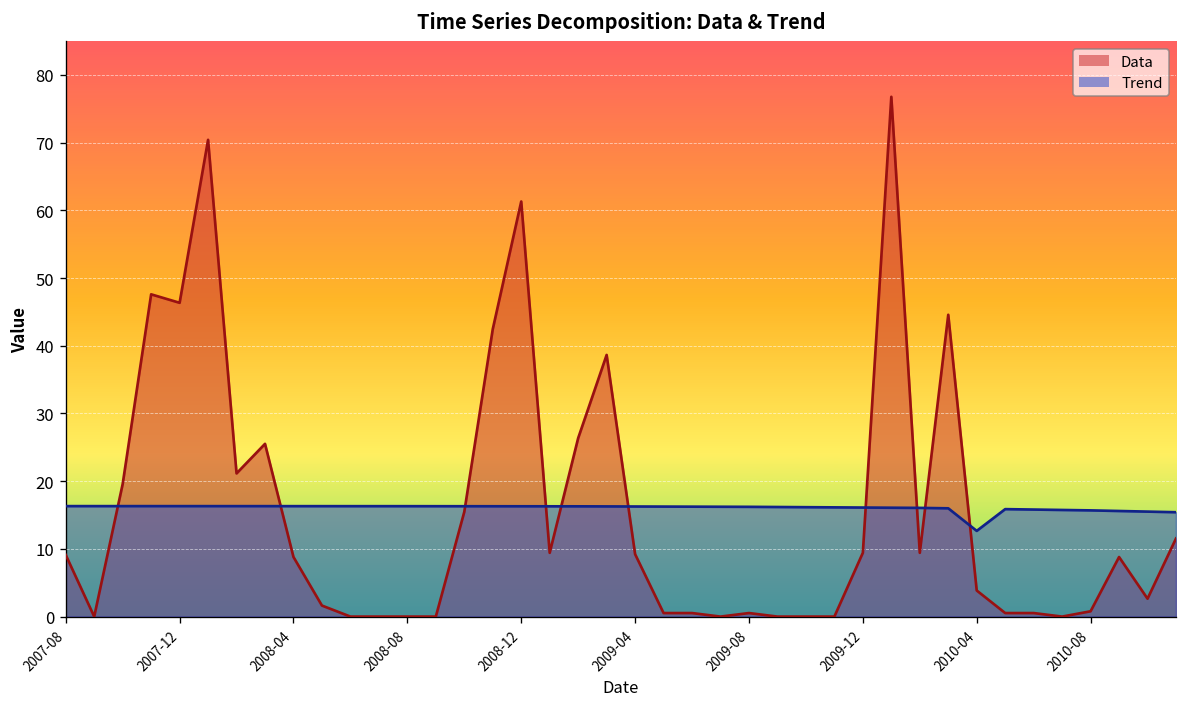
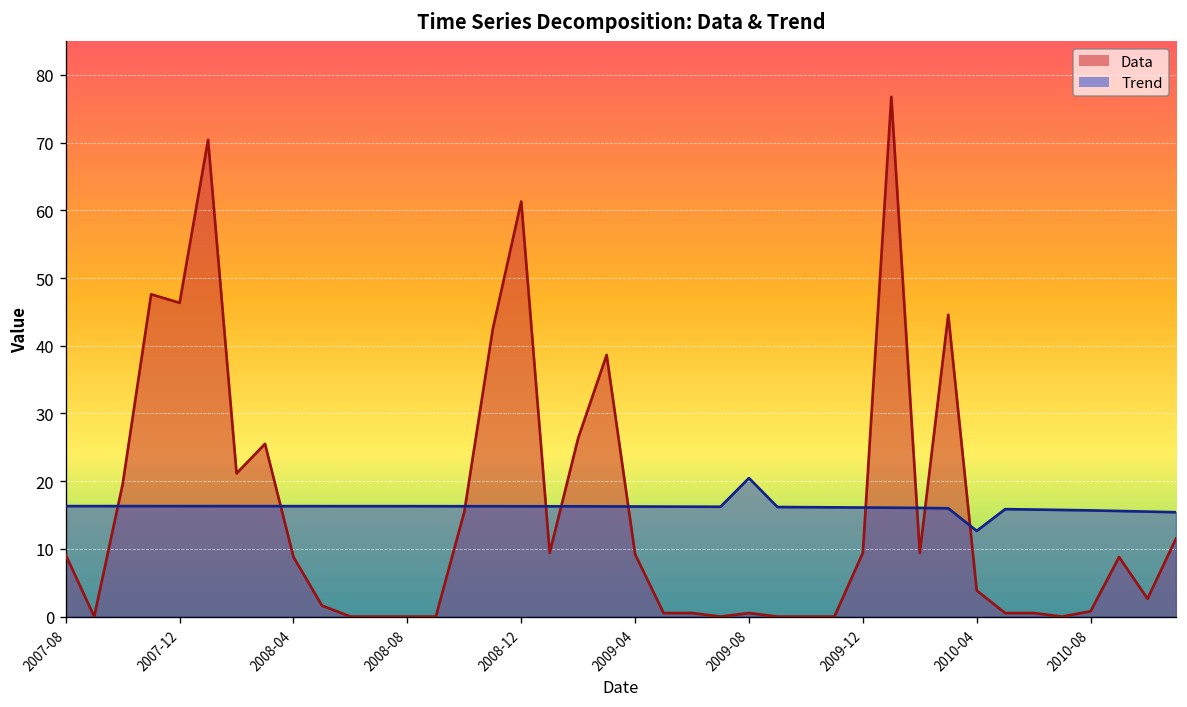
Trend, 2009-08: 16 -> 20
